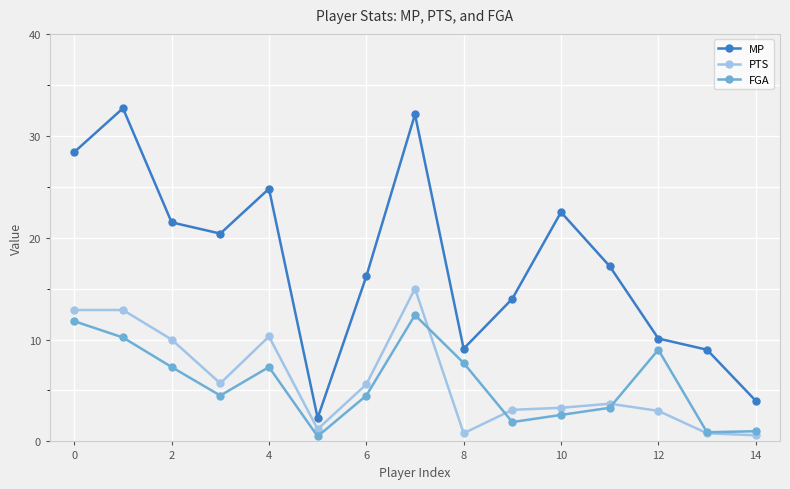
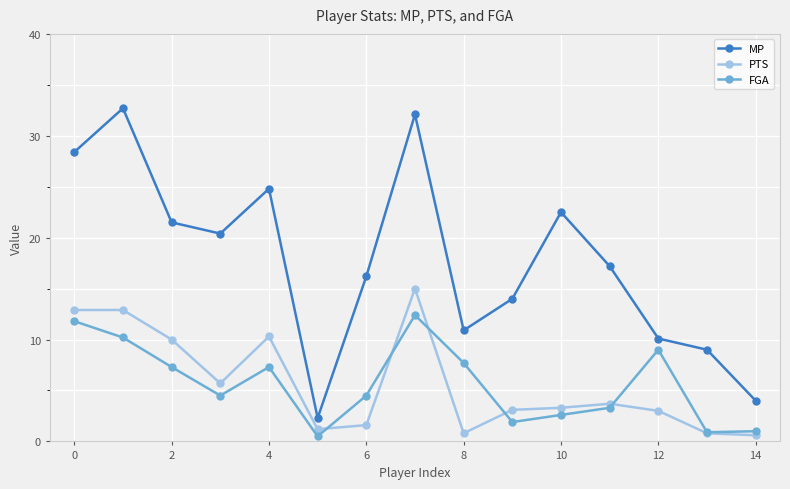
PTS, 6: 5.6 -> 1.6
MP, 8: 9.1 -> 10.9
